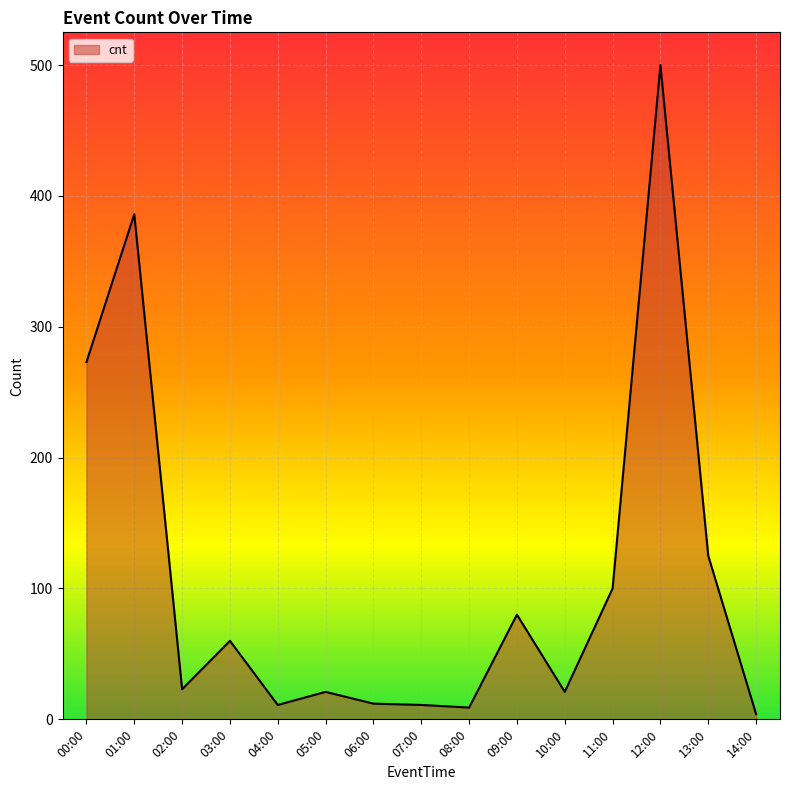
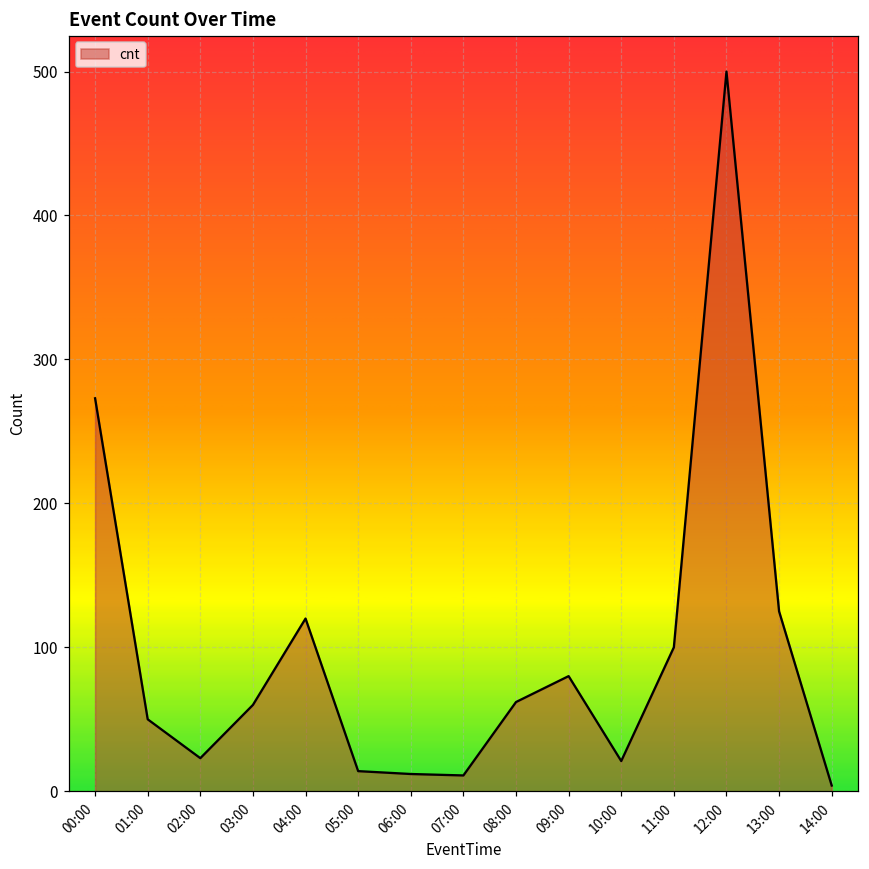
01:00: 386 -> 50
04:00: 11 -> 120
05:00: 21 -> 14
08:00: 9 -> 62
